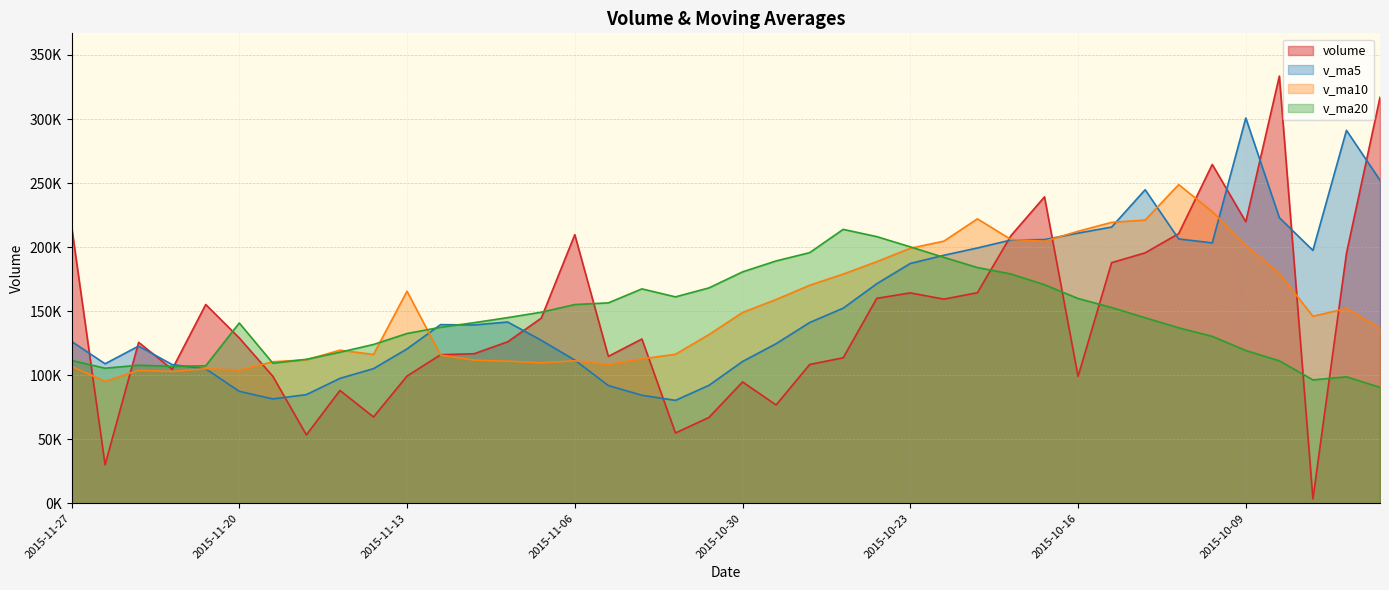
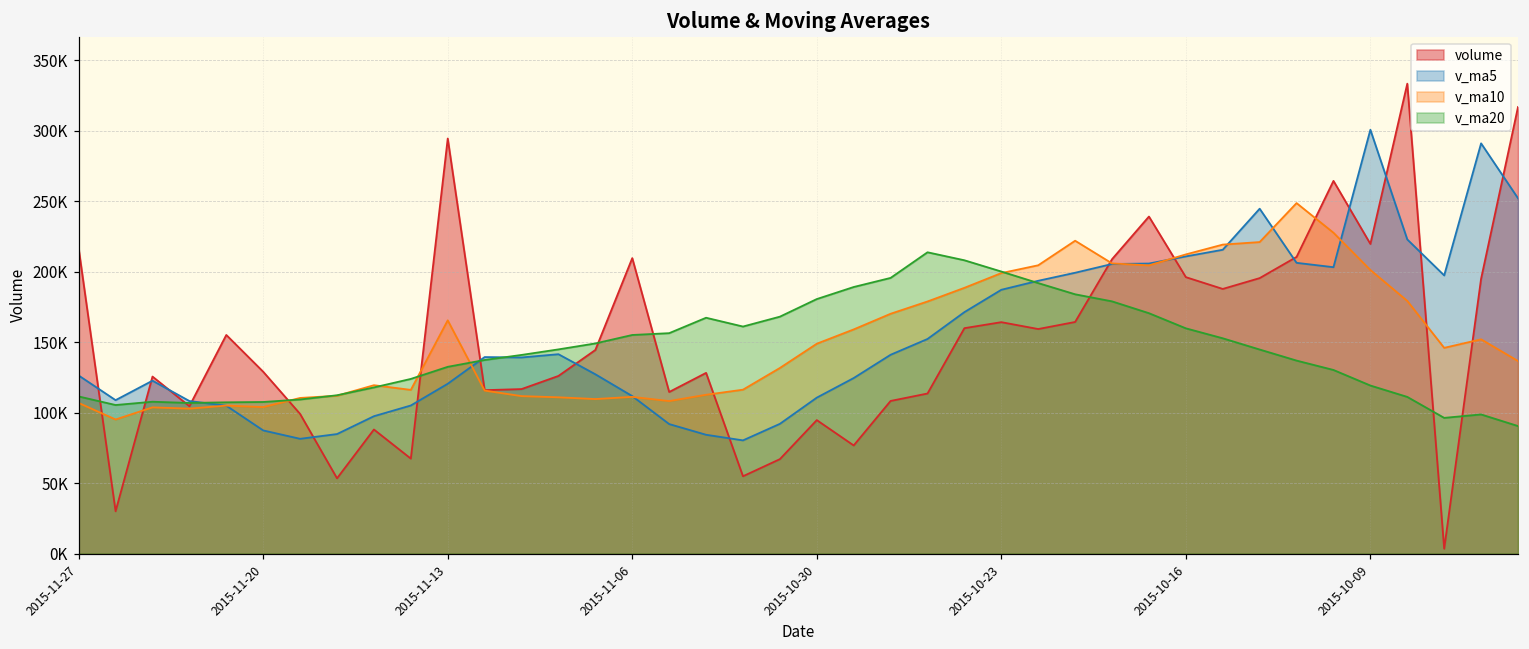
v_ma20, 2015-11-20: 141000 -> 108000
volume, 2015-11-13: 99000 -> 295000
volume, 2015-10-16: 99000 -> 196000
